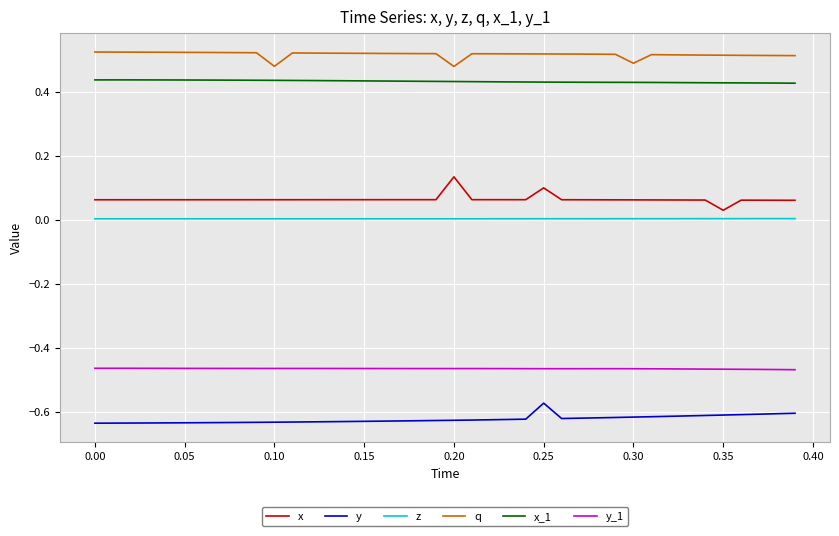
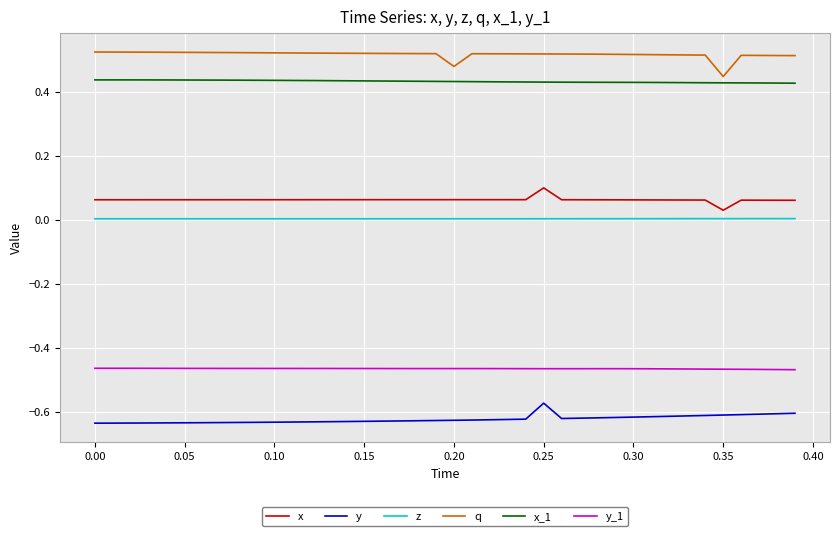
q, 0.10: 0.48 -> 0.52
x, 0.20: 0.13 -> 0.06
q, 0.30: 0.49 -> 0.52
q, 0.35: 0.51 -> 0.45
